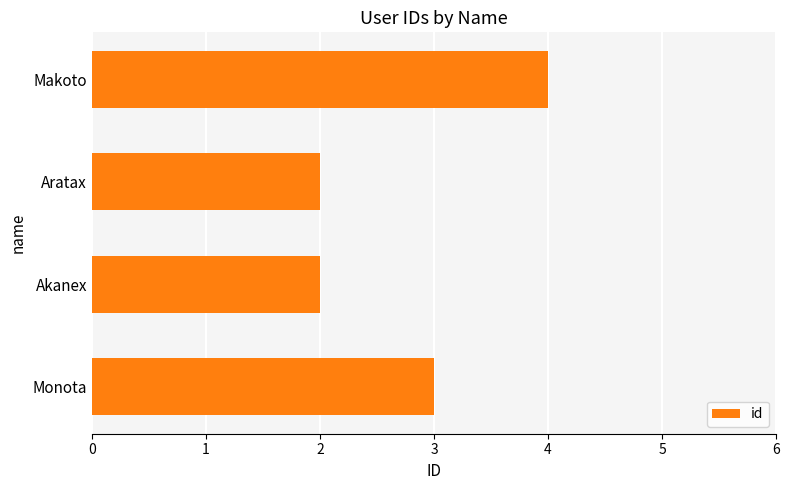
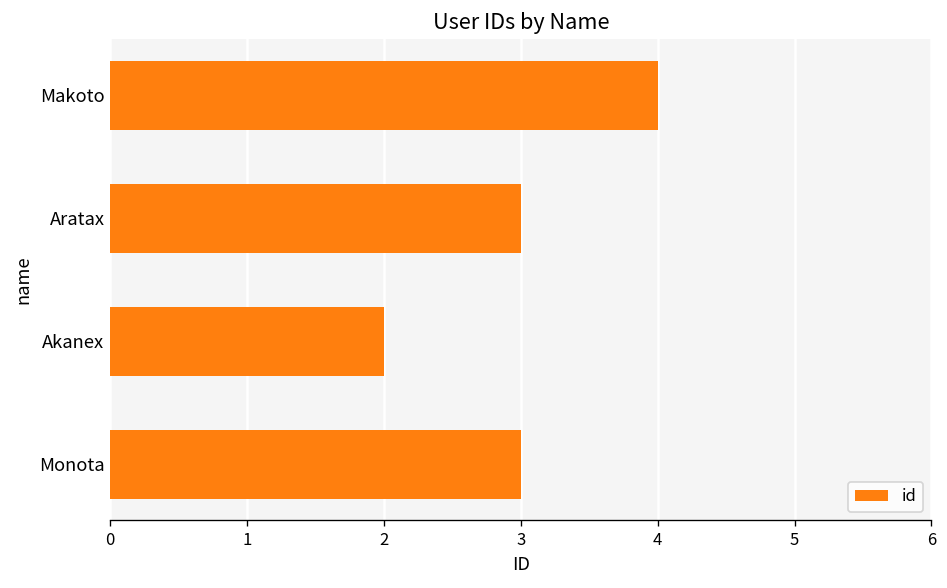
Aratax: 2 -> 3
